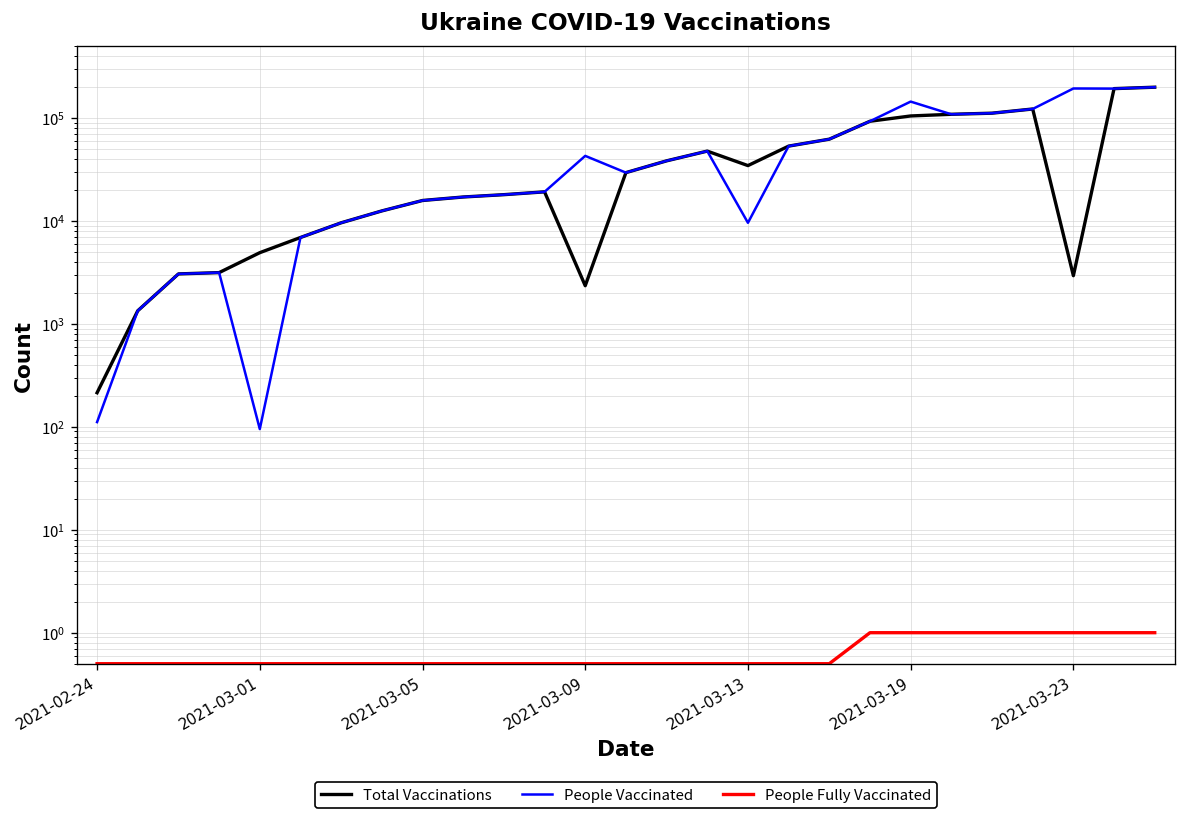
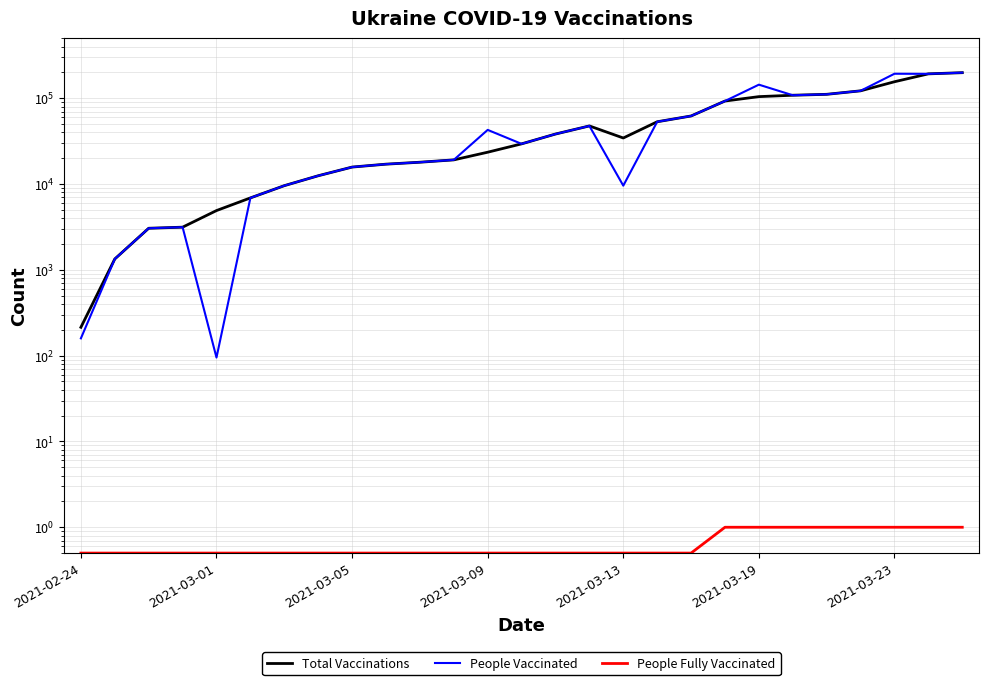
People Vaccinated, 2021-02-24: 110 -> 160
Total Vaccinations, 2021-03-09: 2300 -> 23000
Total Vaccinations, 2021-03-23: 2900 -> 160000
